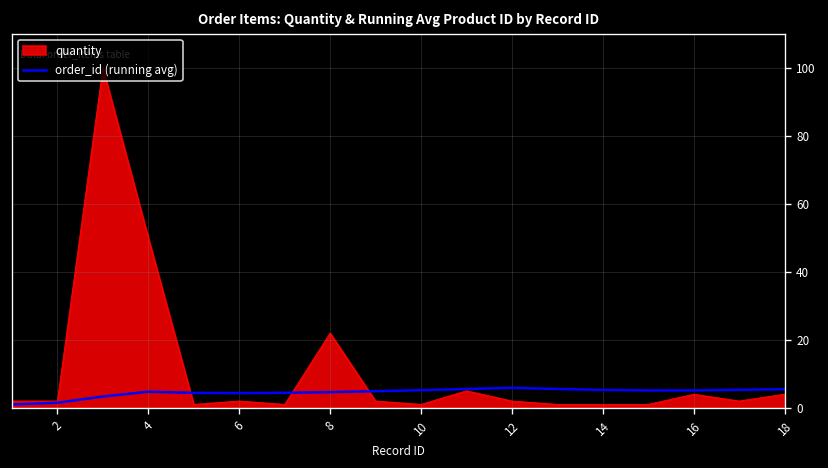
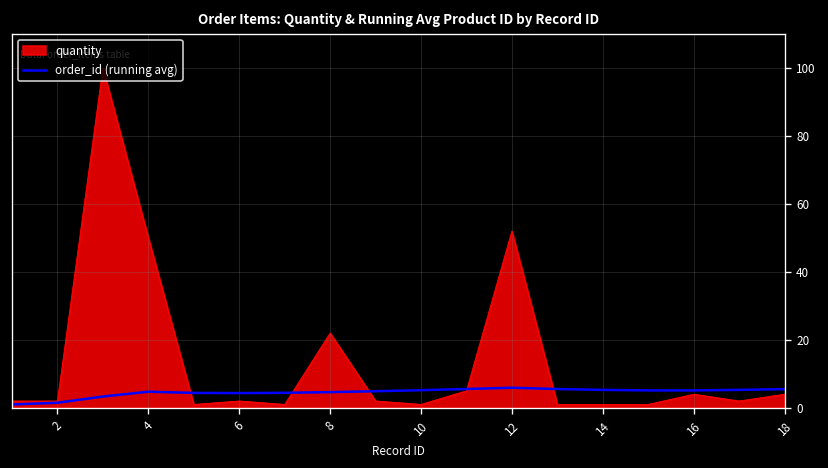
quantity, 12: 2 -> 52
